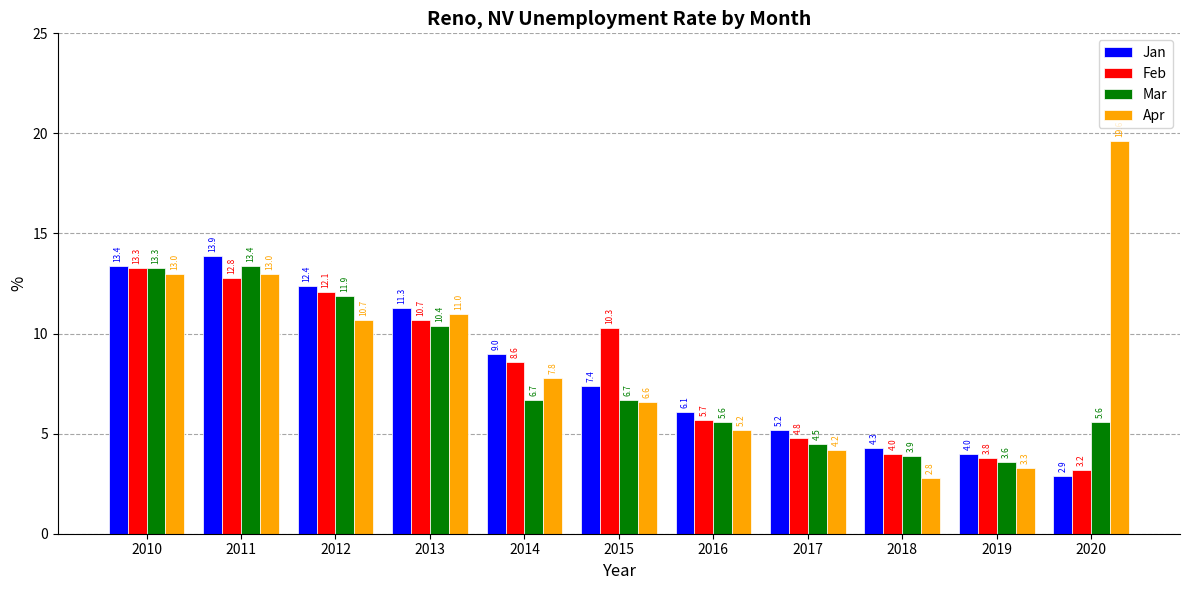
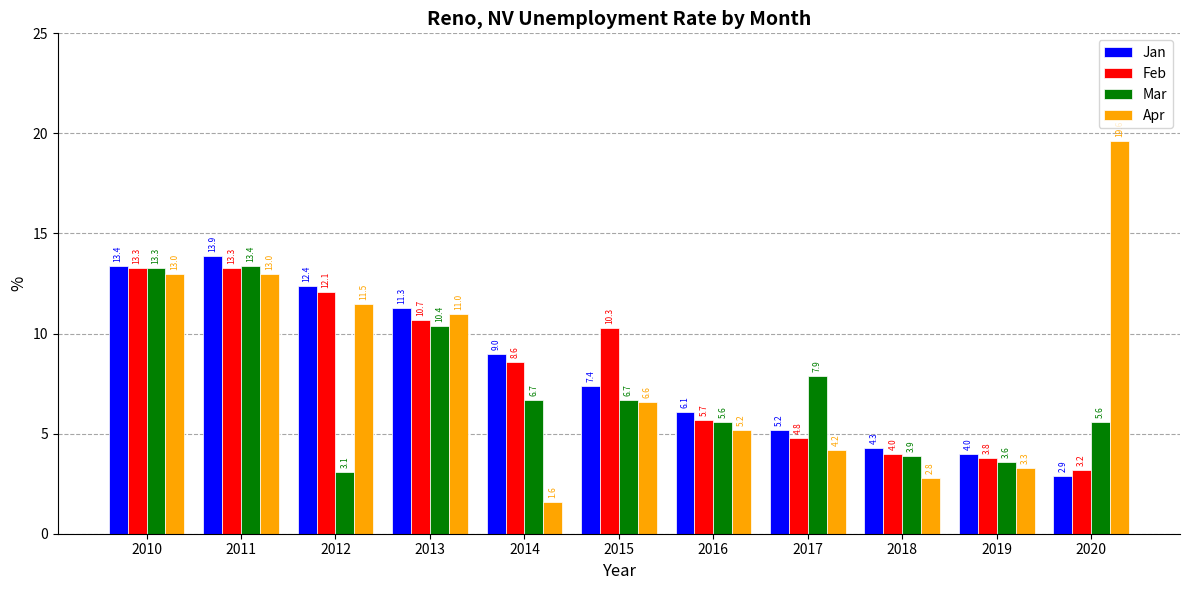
Feb, 2011: 12.8 -> 13.3
Mar, 2012: 11.9 -> 3.1
Apr, 2012: 10.7 -> 11.5
Apr, 2014: 7.8 -> 1.6
Mar, 2017: 4.5 -> 7.9
